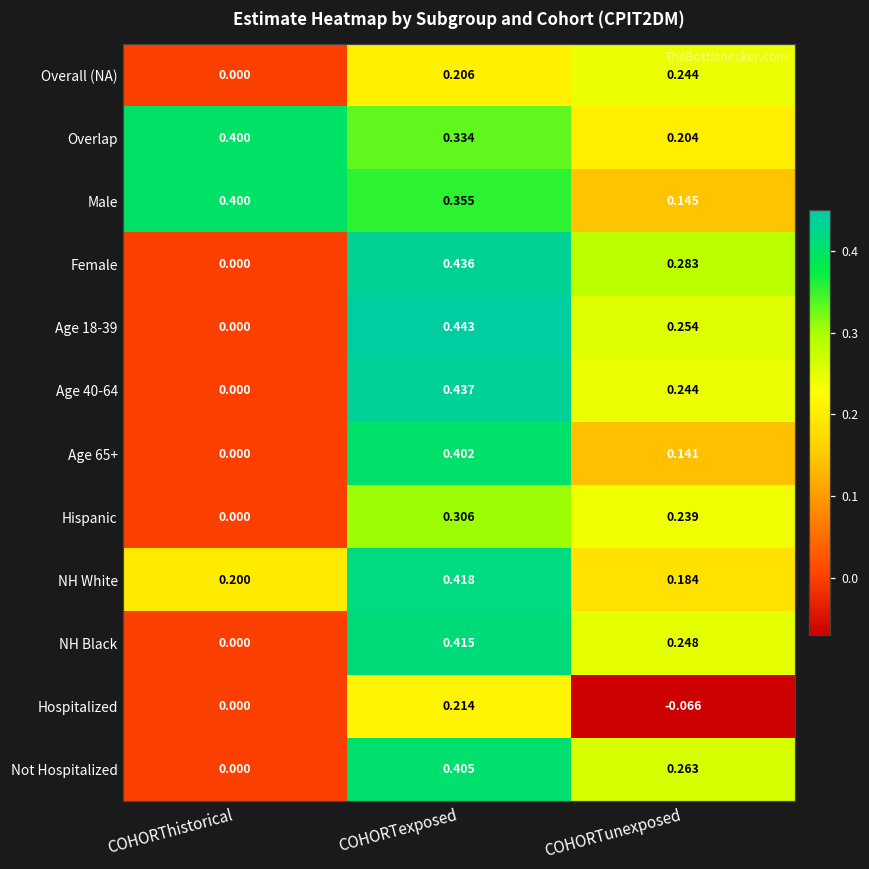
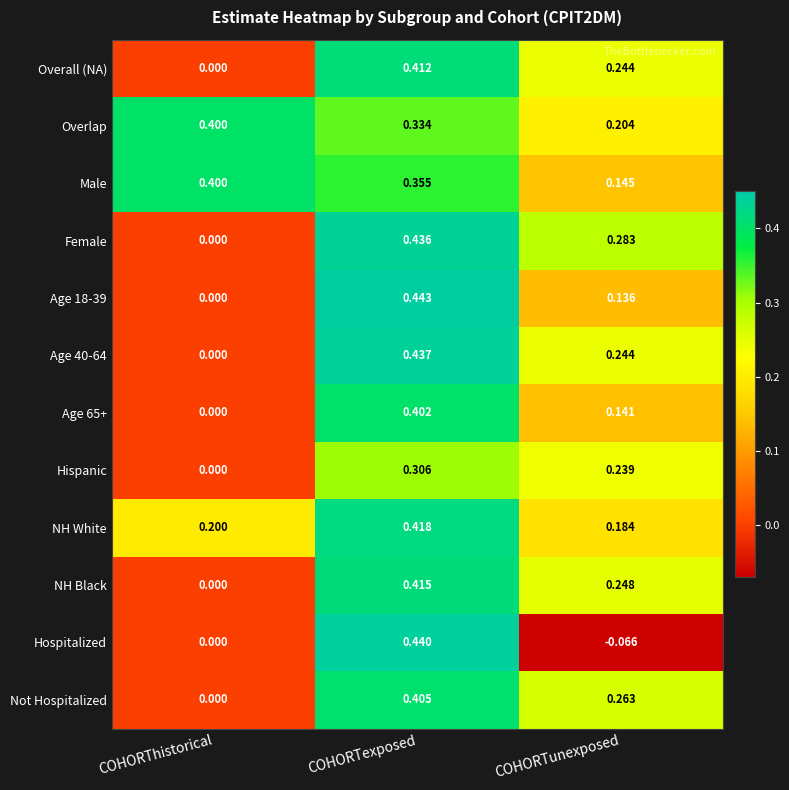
Overall (NA), COHORTexposed: 0.206 -> 0.412
Age 18-39, COHORTunexposed: 0.254 -> 0.136
Hospitalized, COHORTexposed: 0.214 -> 0.440
